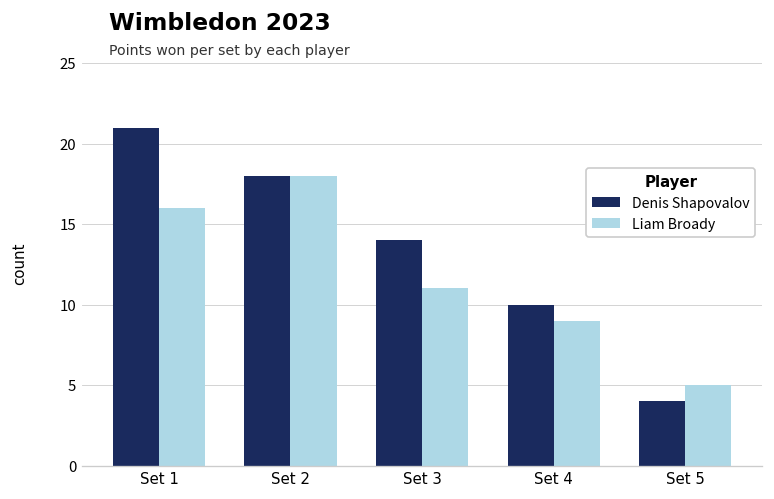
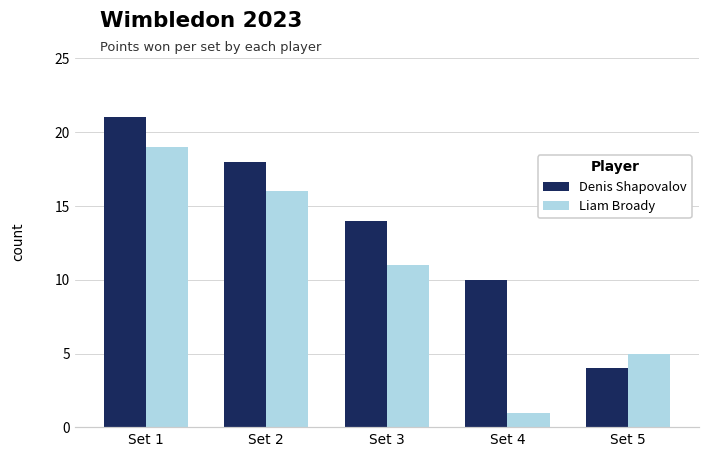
Liam Broady, Set 1: 16 -> 19
Liam Broady, Set 2: 18 -> 16
Liam Broady, Set 4: 9 -> 1
